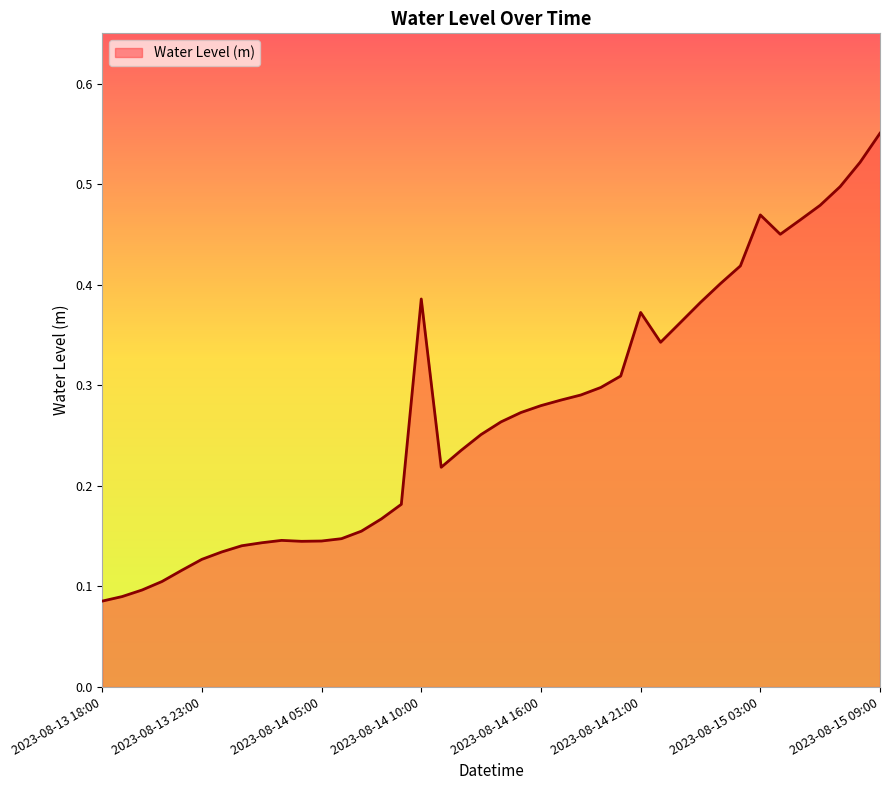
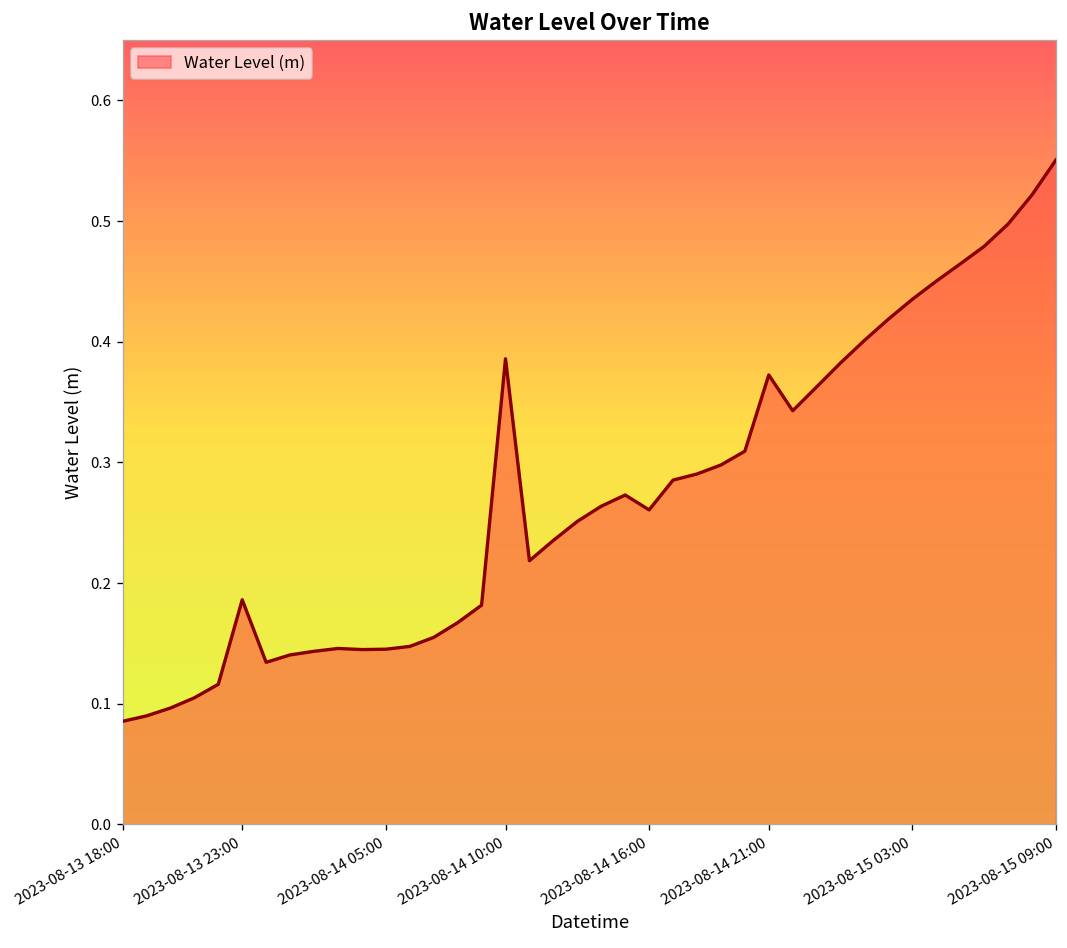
2023-08-13 23:00: 0.127 -> 0.186
2023-08-14 16:00: 0.280 -> 0.261
2023-08-15 03:00: 0.469 -> 0.435
